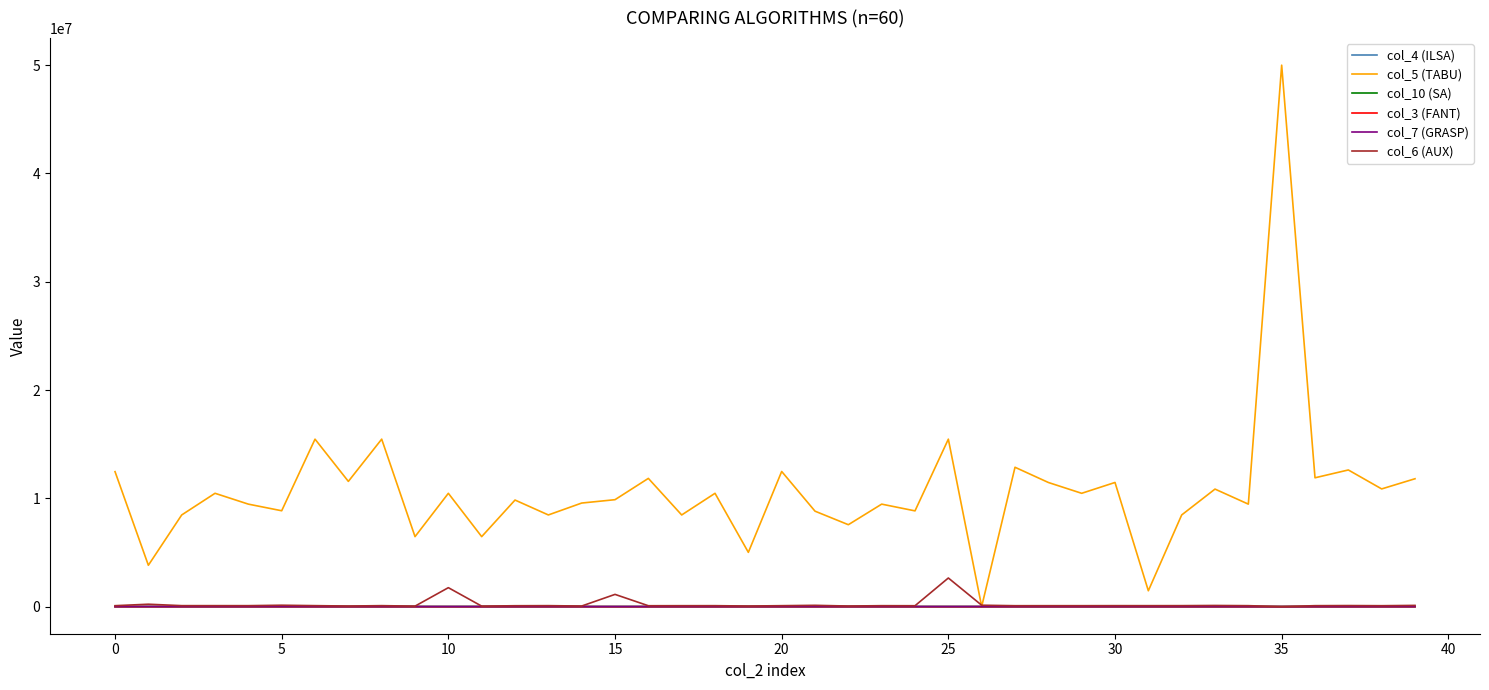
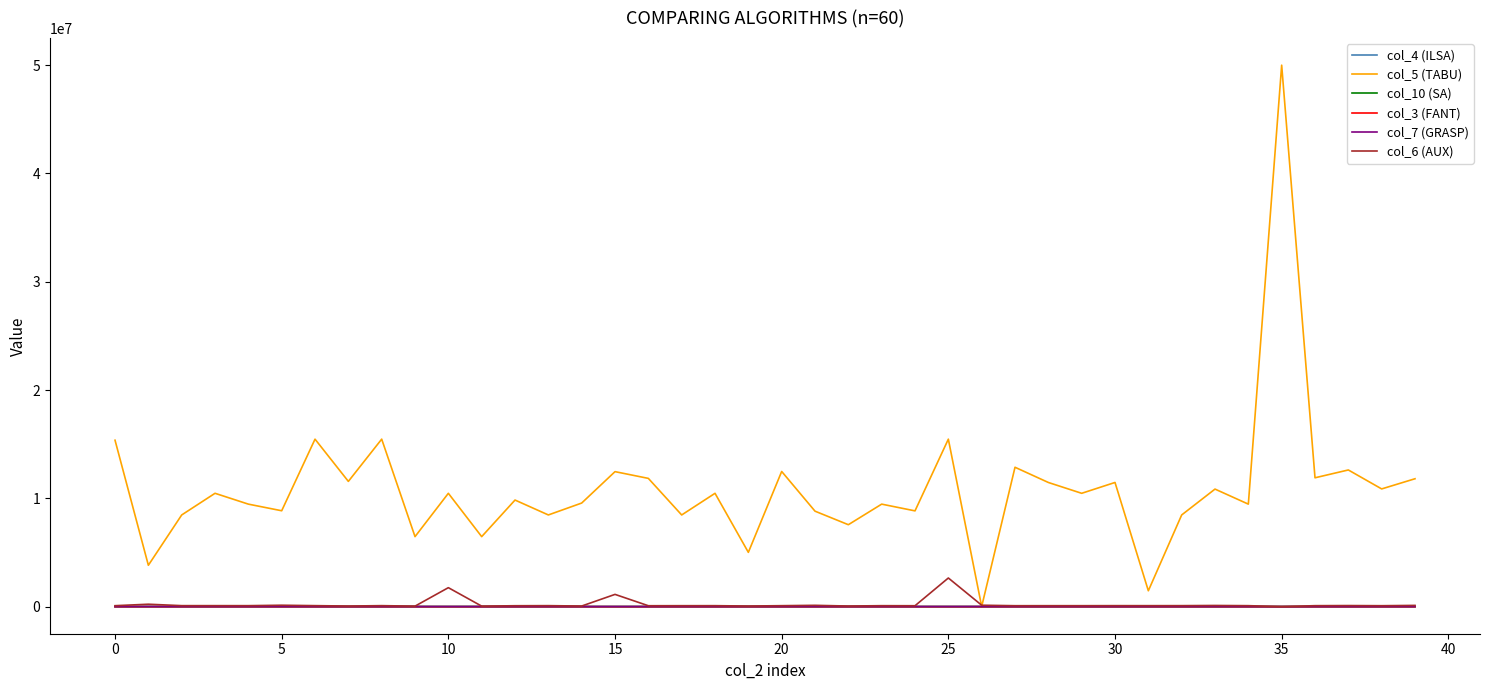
col_5 (TABU), 0: 12500000 -> 15400000
col_5 (TABU), 15: 9900000 -> 12500000
